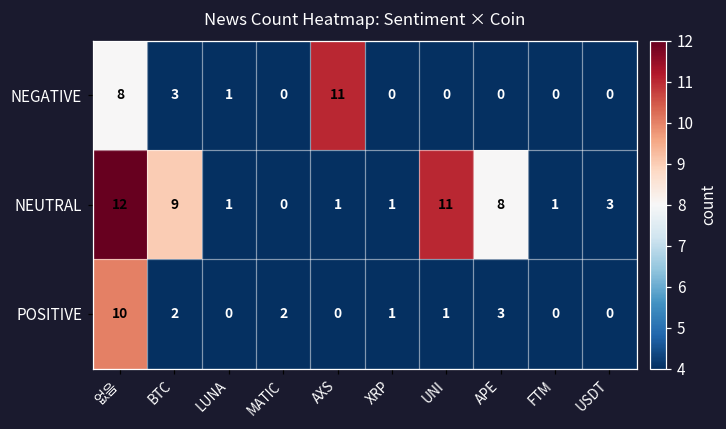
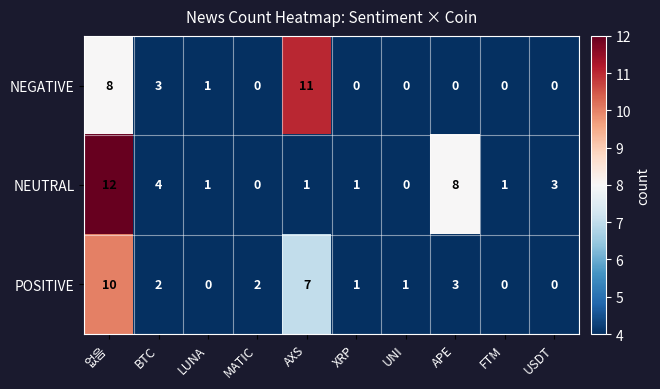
NEUTRAL, BTC: 9 -> 4
NEUTRAL, UNI: 11 -> 0
POSITIVE, AXS: 0 -> 7
